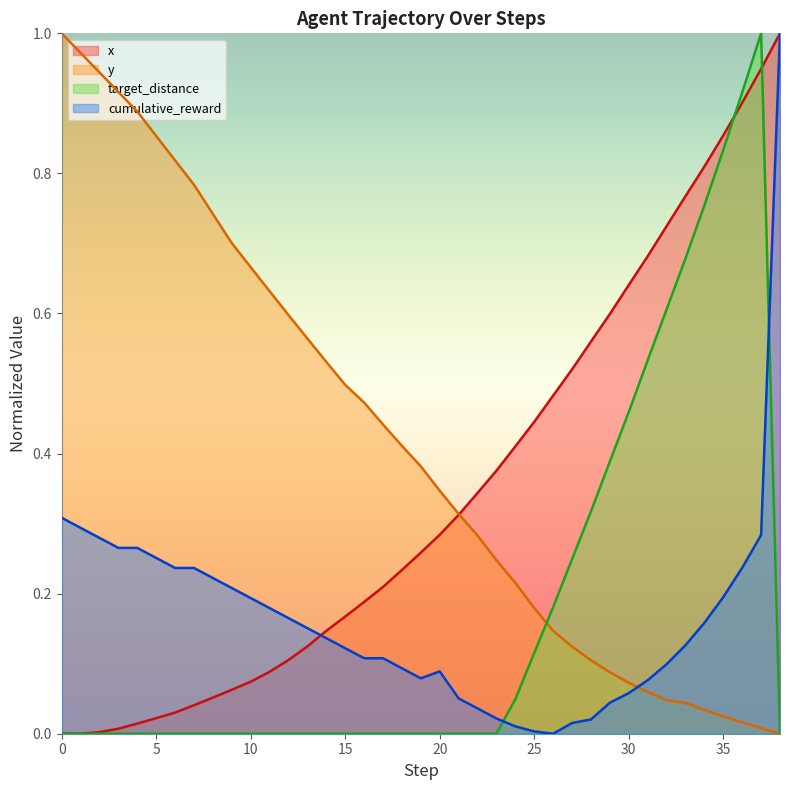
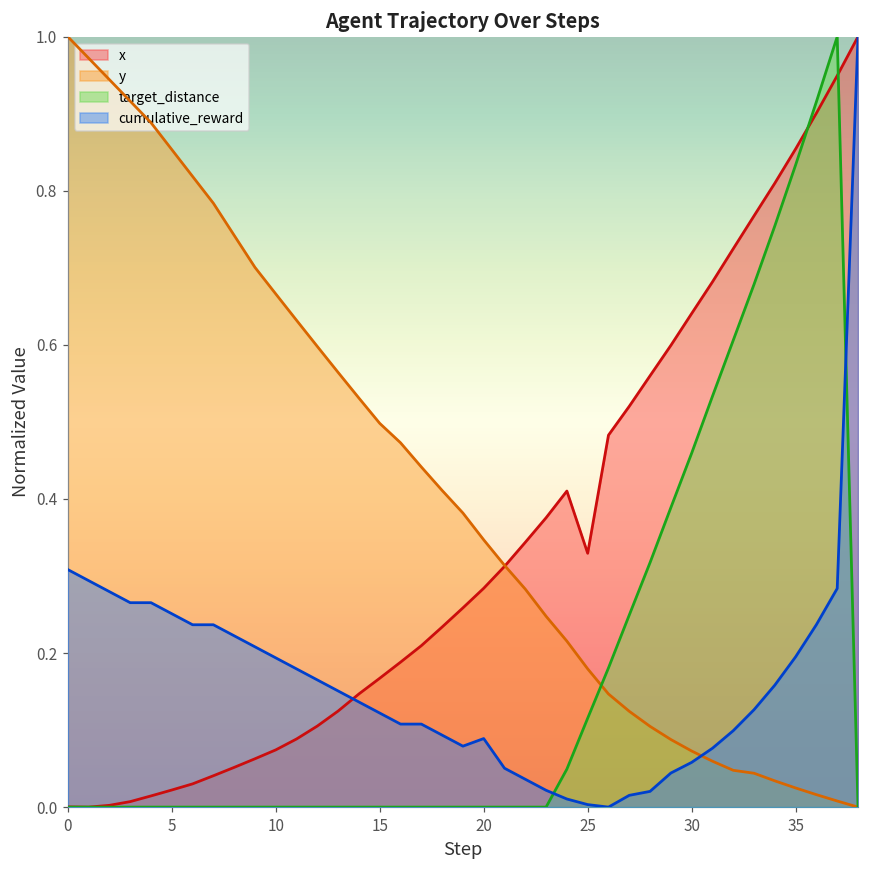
x, 25: 0.45 -> 0.33
